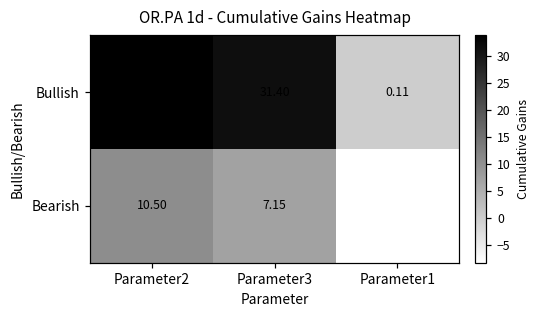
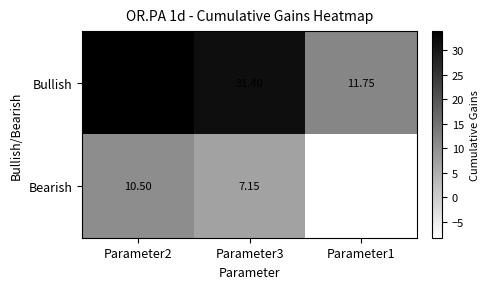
Bullish, Parameter1: 0.11 -> 11.75
